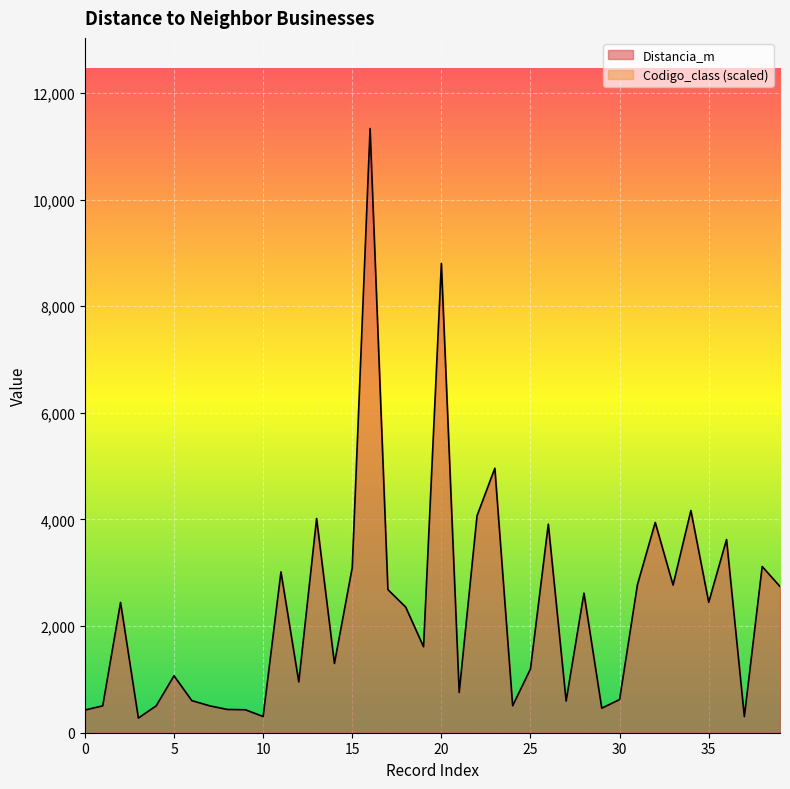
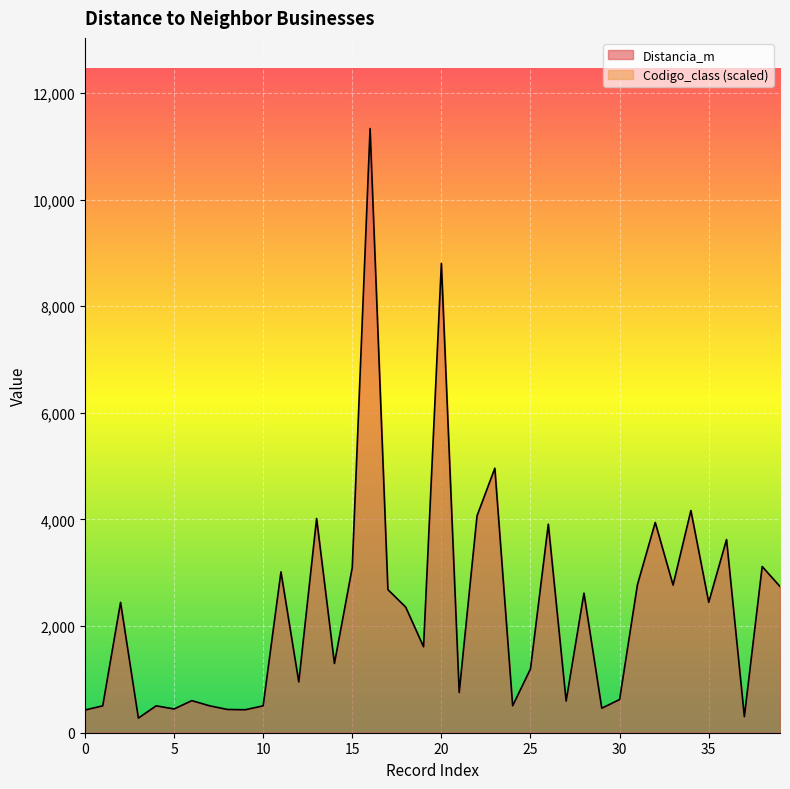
5: 1,100 -> 400
10: 300 -> 500
